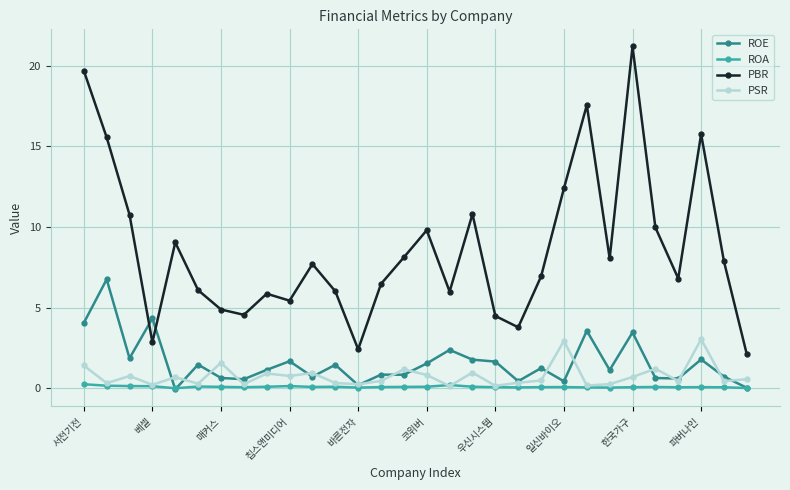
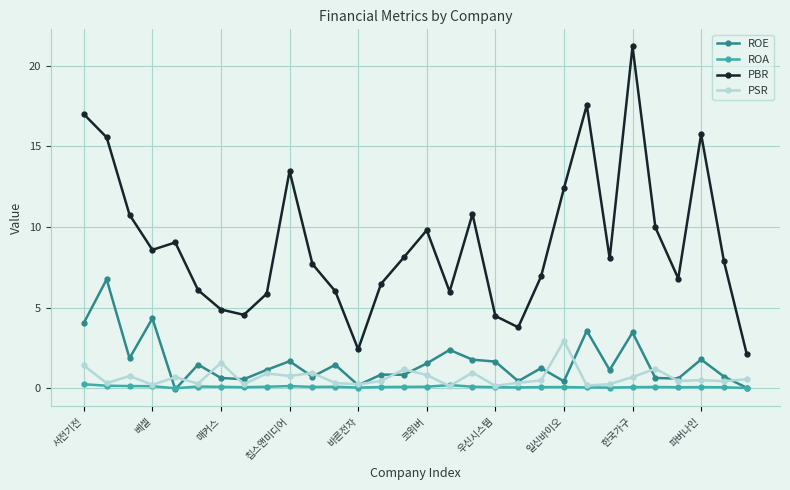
PBR, 서전기전: 19.7 -> 17.0
PBR, 베셀: 2.8 -> 8.6
PBR, 칩스앤미디어: 5.4 -> 13.5
PSR, 파버나인: 3.0 -> 0.5
